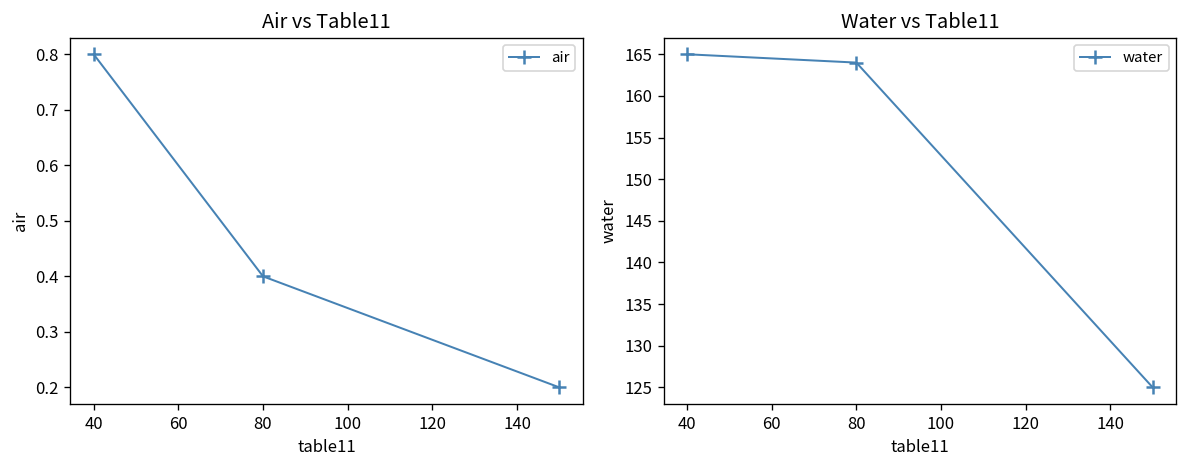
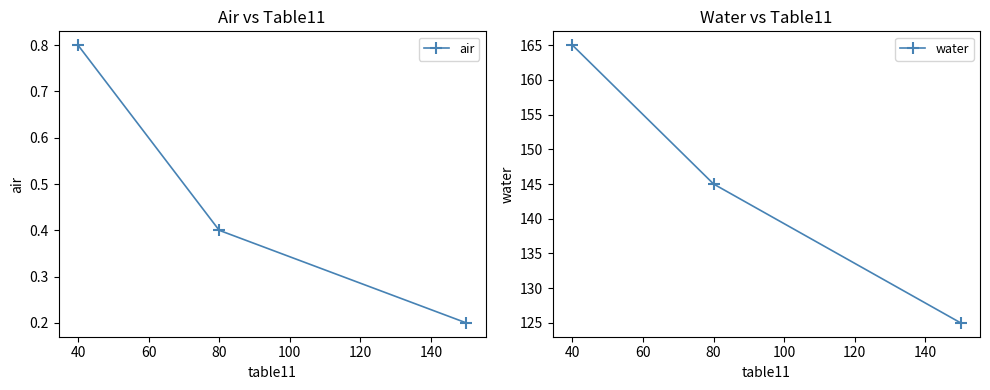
Water vs Table11, 80: 164 -> 145
